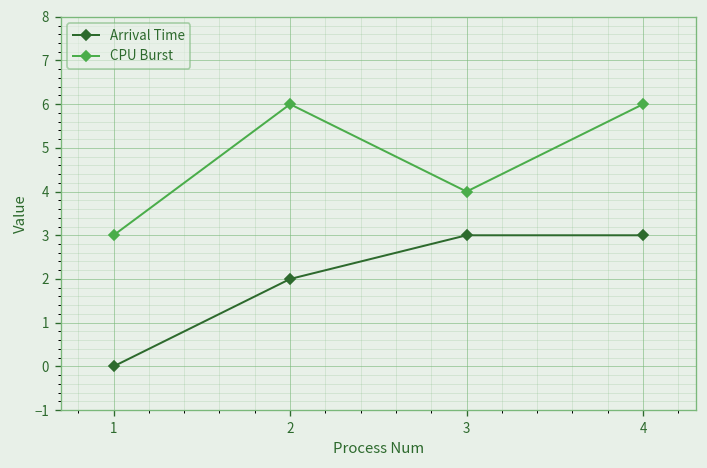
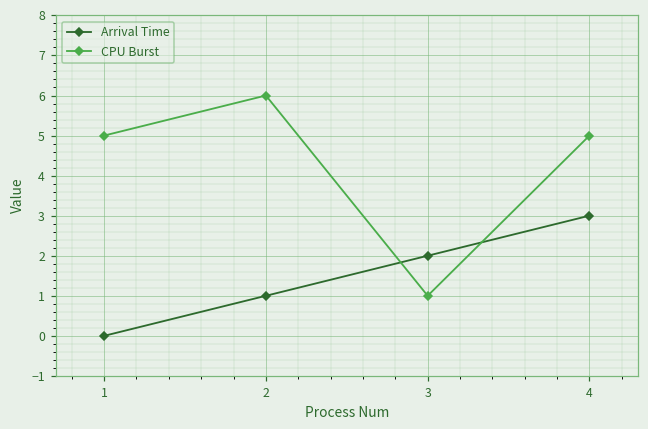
CPU Burst, 1: 3 -> 5
Arrival Time, 2: 2 -> 1
Arrival Time, 3: 3 -> 2
CPU Burst, 3: 4 -> 1
CPU Burst, 4: 6 -> 5
